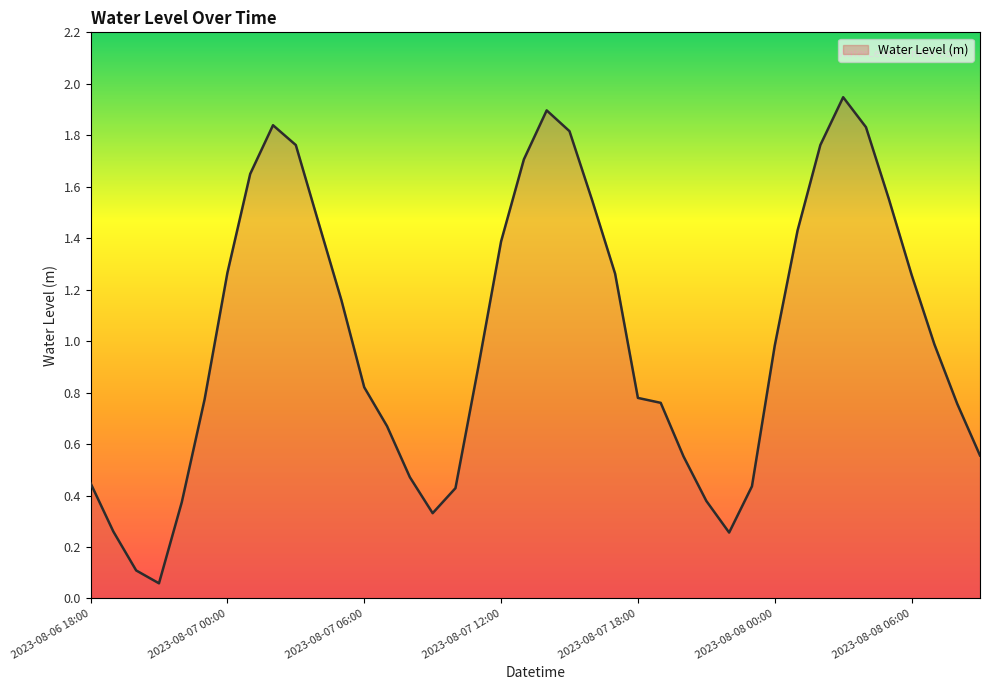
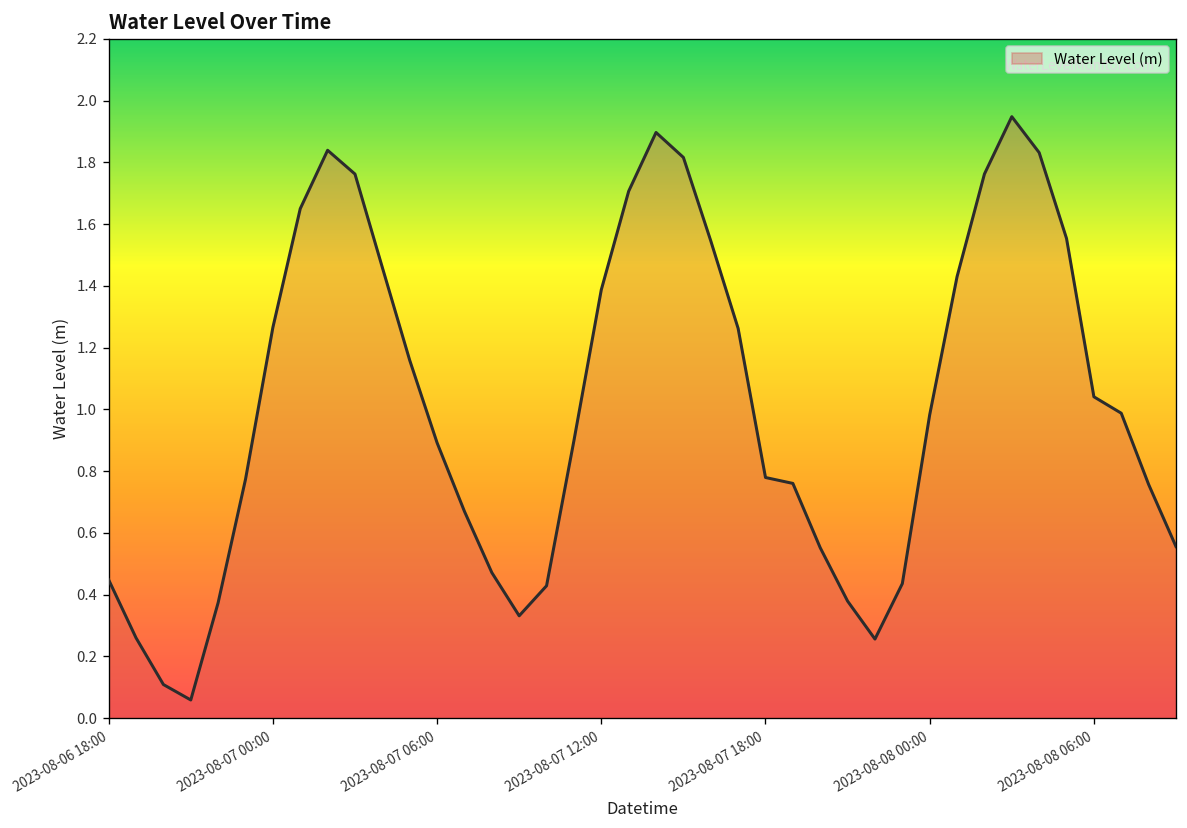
2023-08-07 06:00: 0.82 -> 0.89
2023-08-08 06:00: 1.26 -> 1.04
